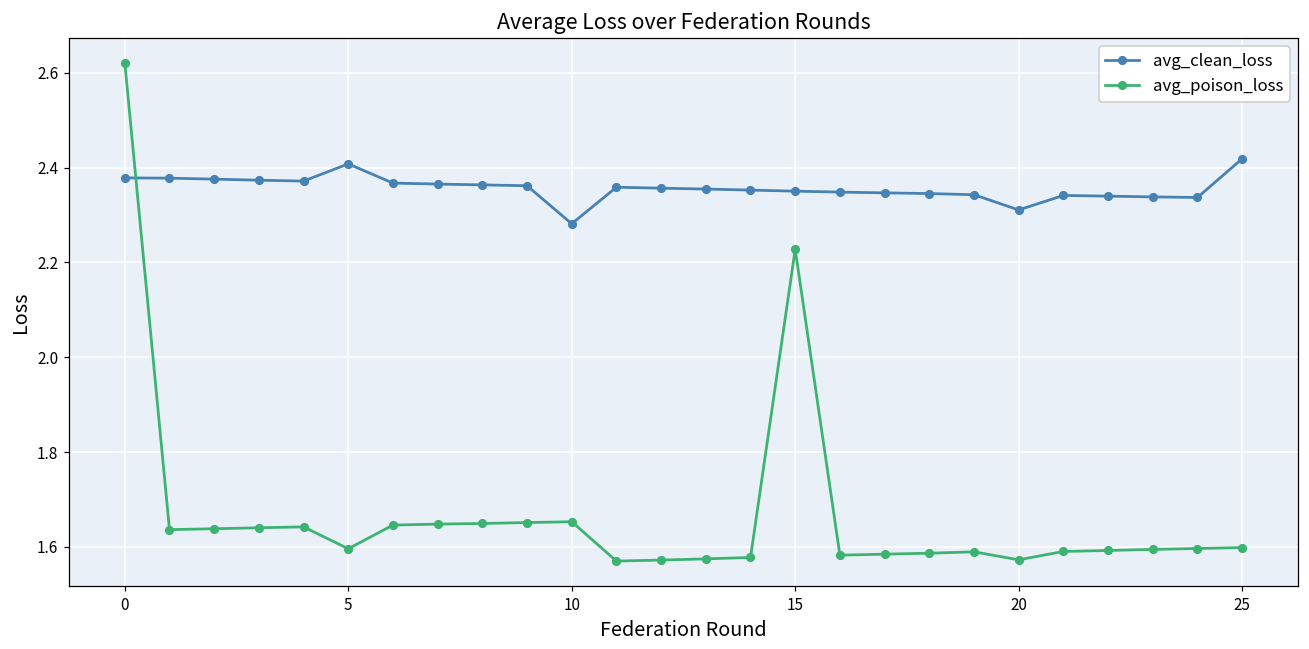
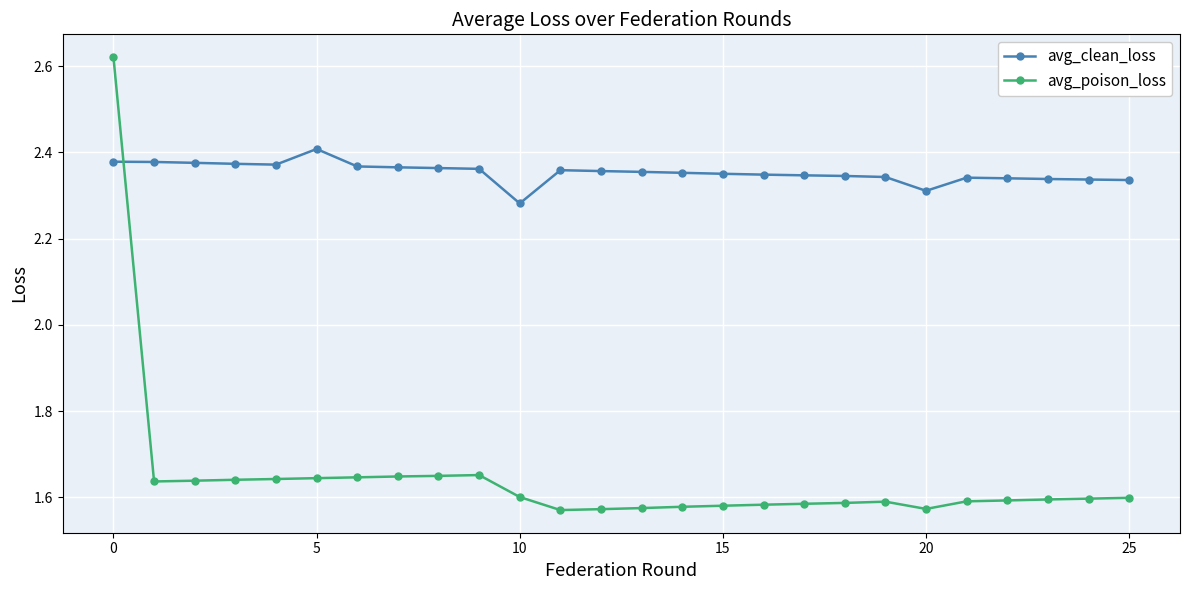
avg_poison_loss, 5: 1.60 -> 1.64
avg_poison_loss, 10: 1.65 -> 1.60
avg_poison_loss, 15: 2.23 -> 1.58
avg_clean_loss, 25: 2.42 -> 2.34
